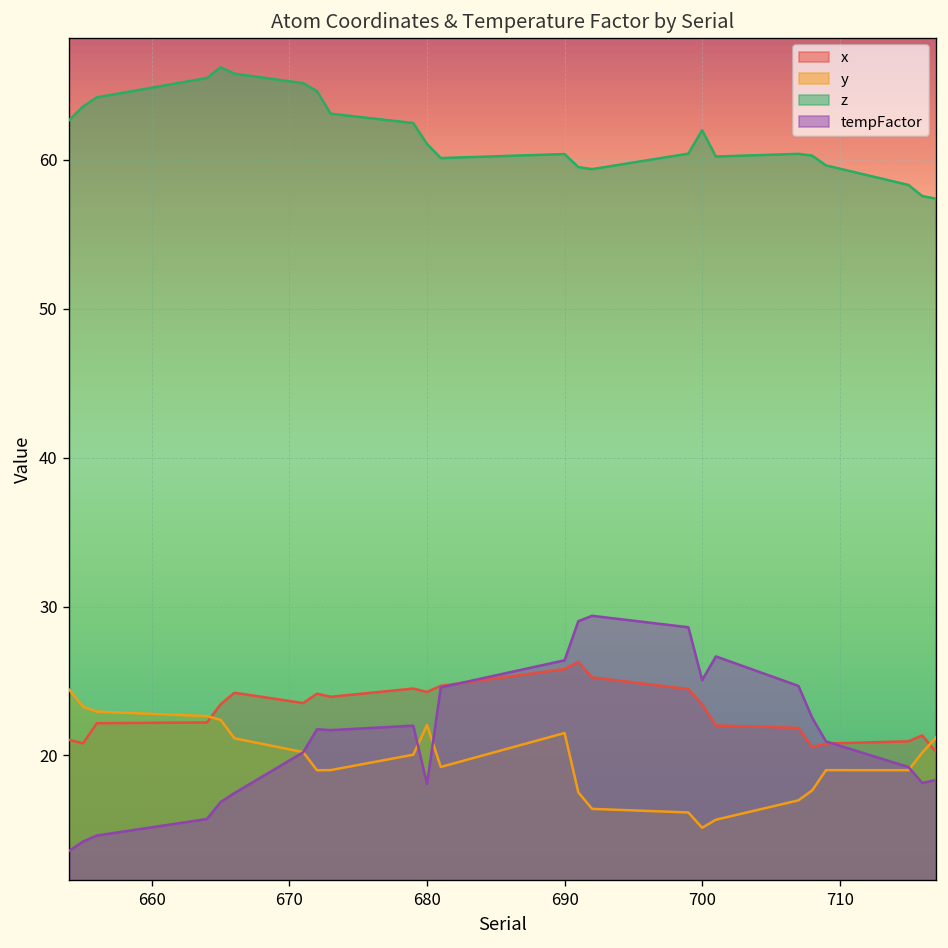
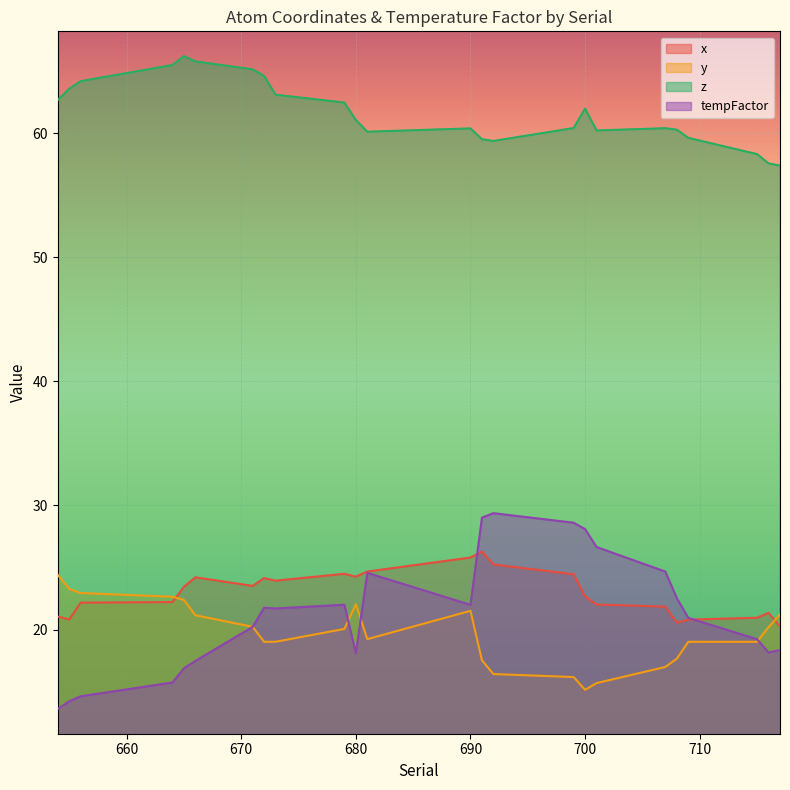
tempFactor, 690: 26.4 -> 22.0
x, 700: 23.4 -> 22.7
tempFactor, 700: 25.1 -> 28.1
